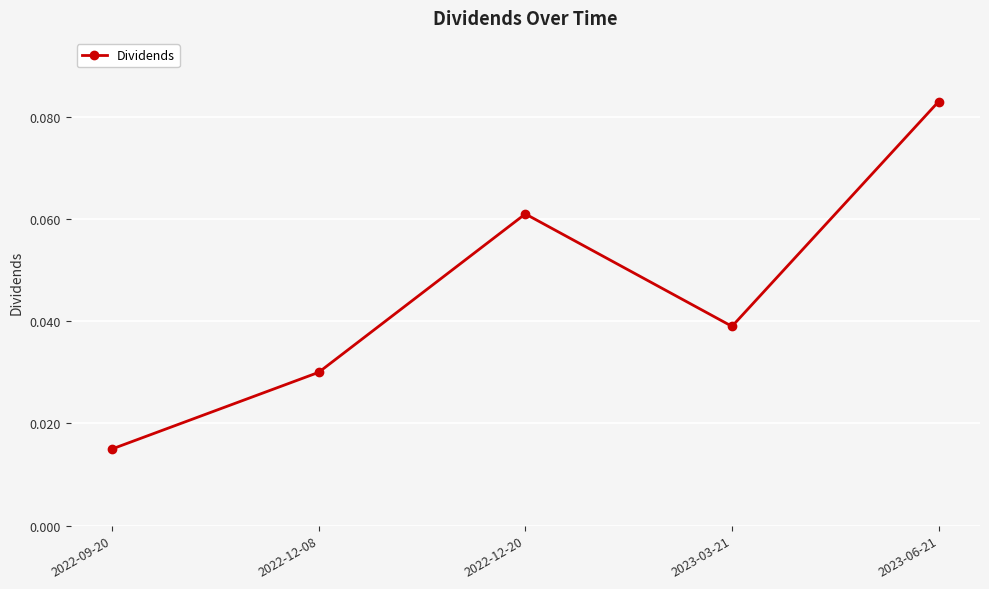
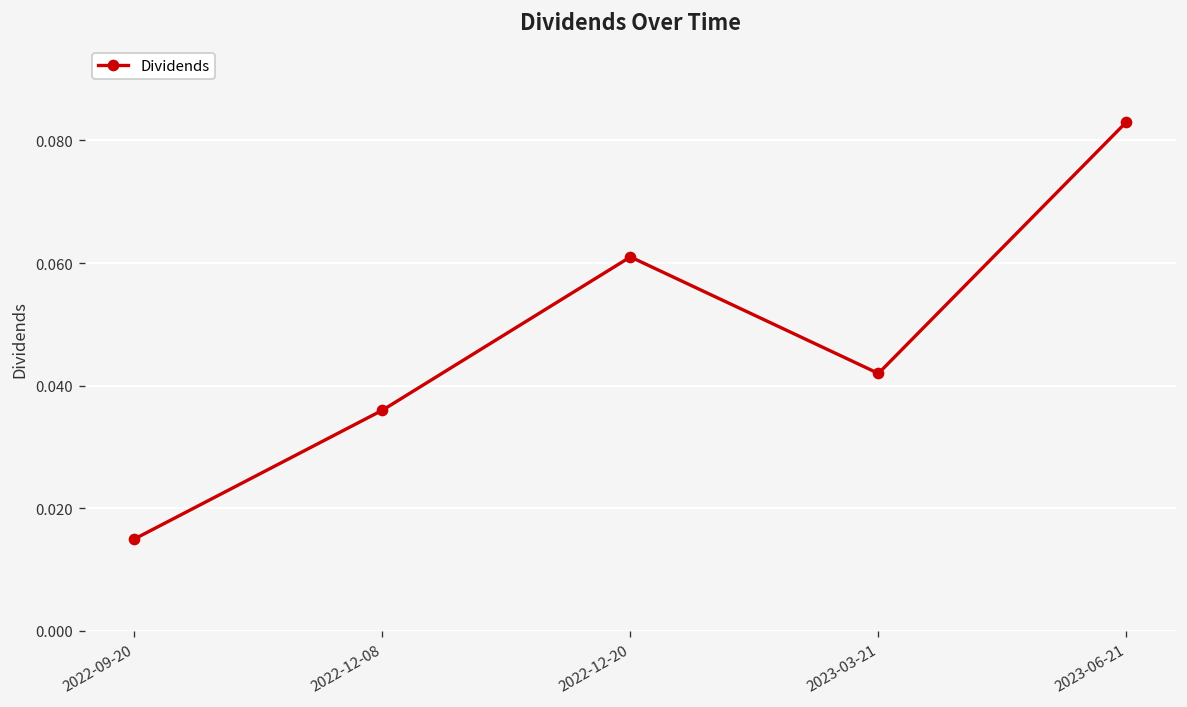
2022-12-08: 0.030 -> 0.036
2023-03-21: 0.039 -> 0.042
